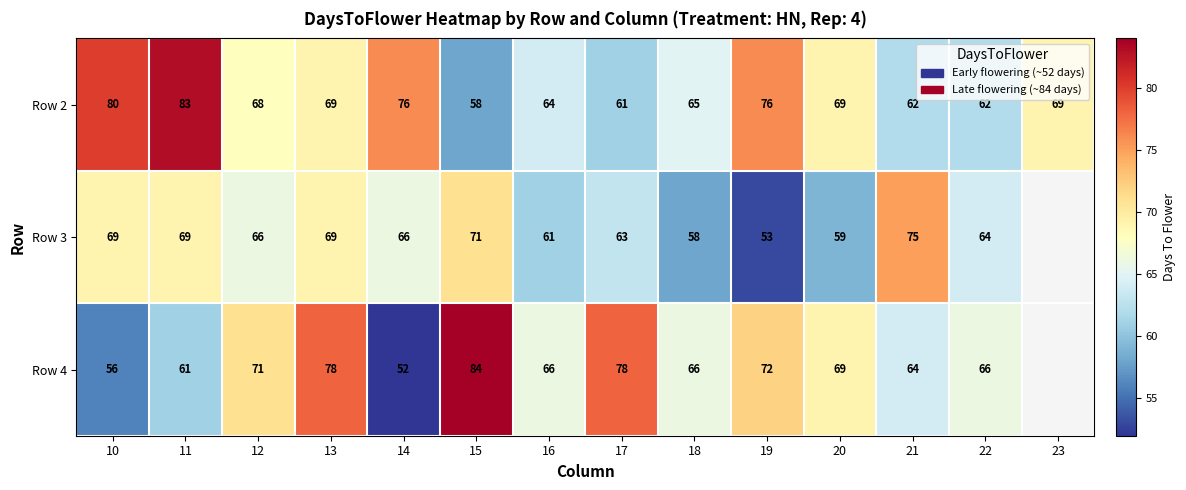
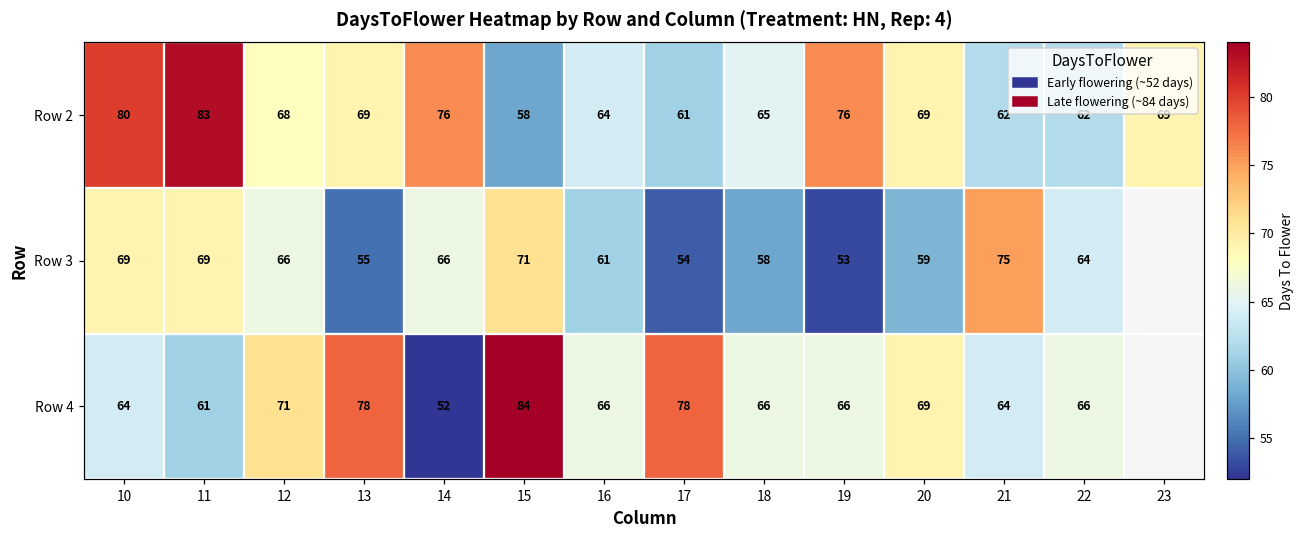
Row 3, 13: 69 -> 55
Row 3, 17: 63 -> 54
Row 4, 10: 56 -> 64
Row 4, 19: 72 -> 66
